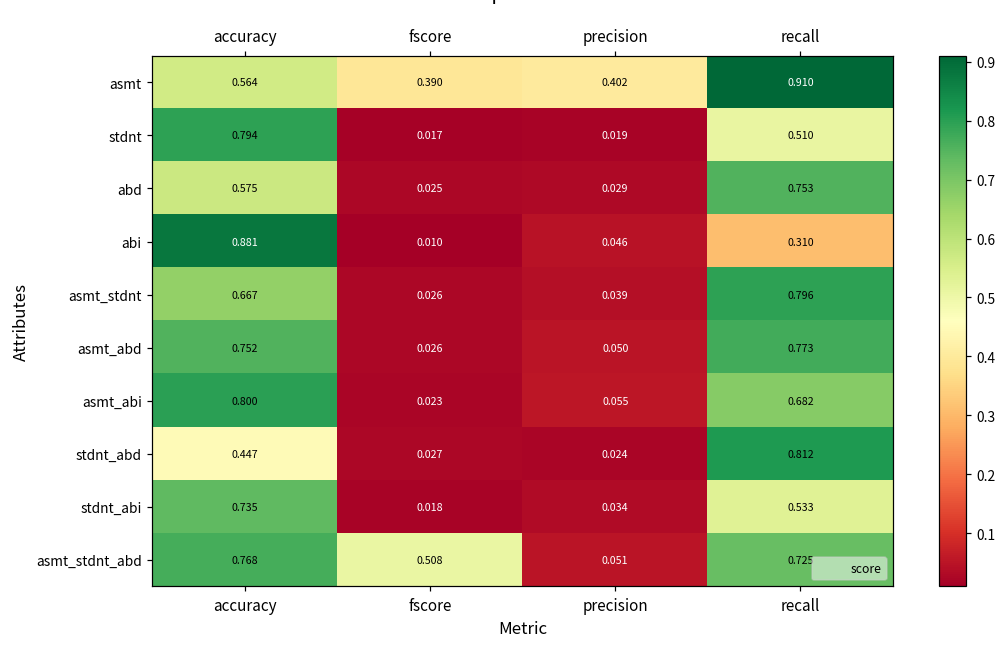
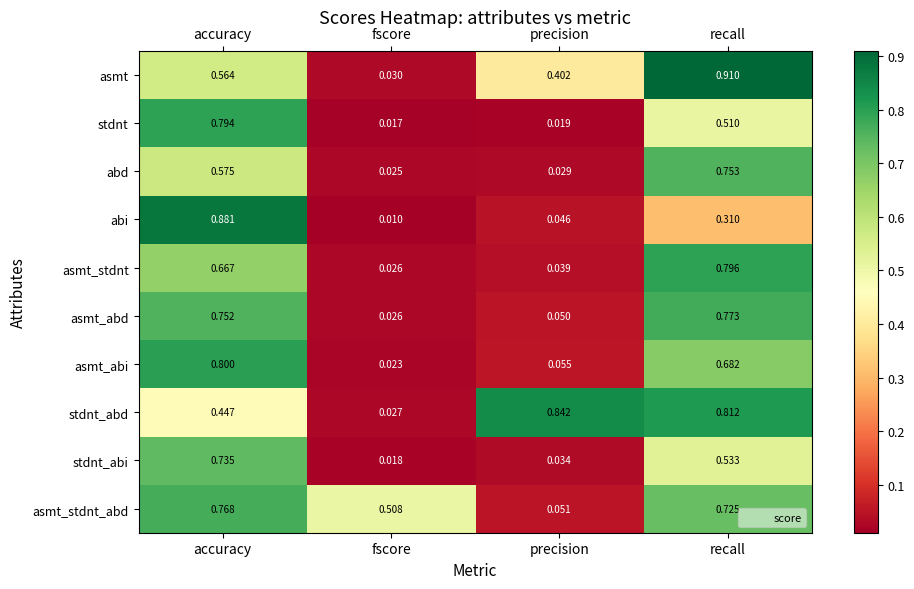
asmt, fscore: 0.390 -> 0.030
stdnt_abd, precision: 0.024 -> 0.842
